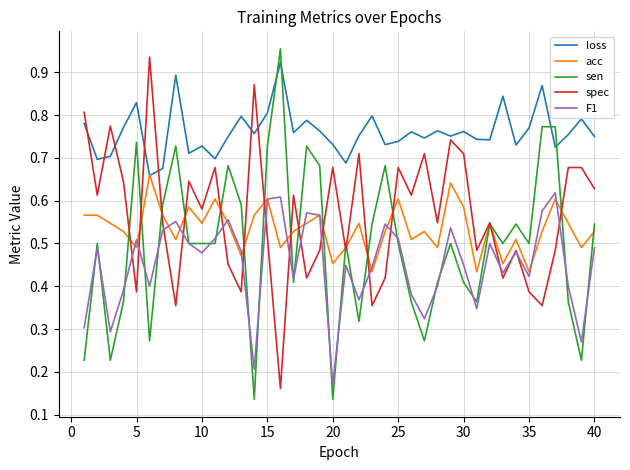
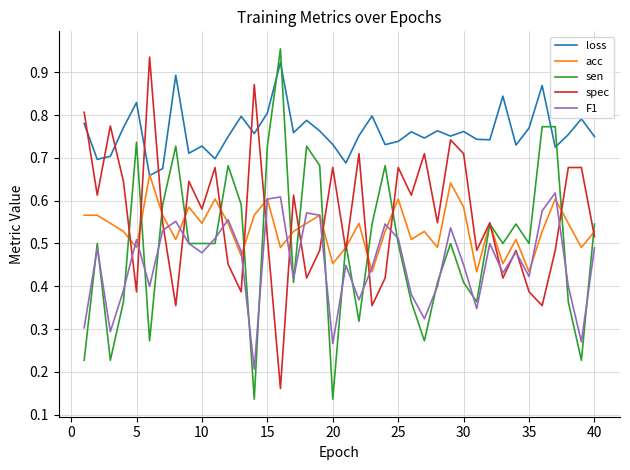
F1, 20: 0.17 -> 0.27
spec, 40: 0.63 -> 0.52
